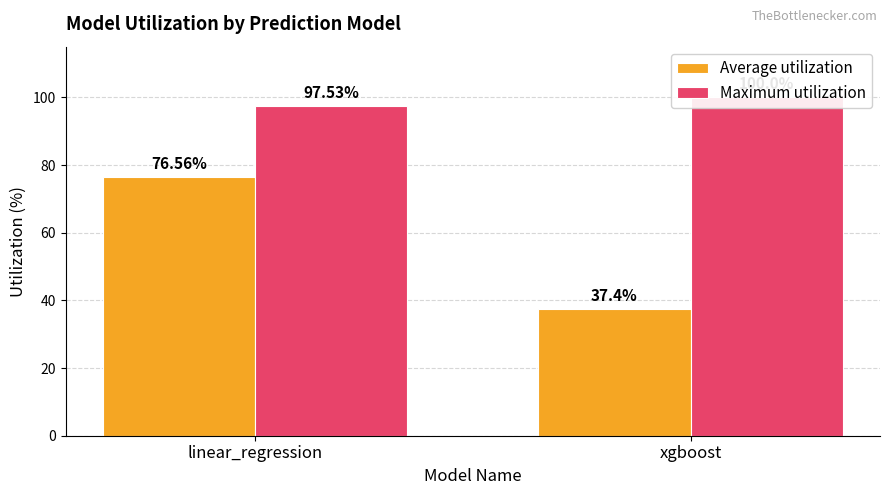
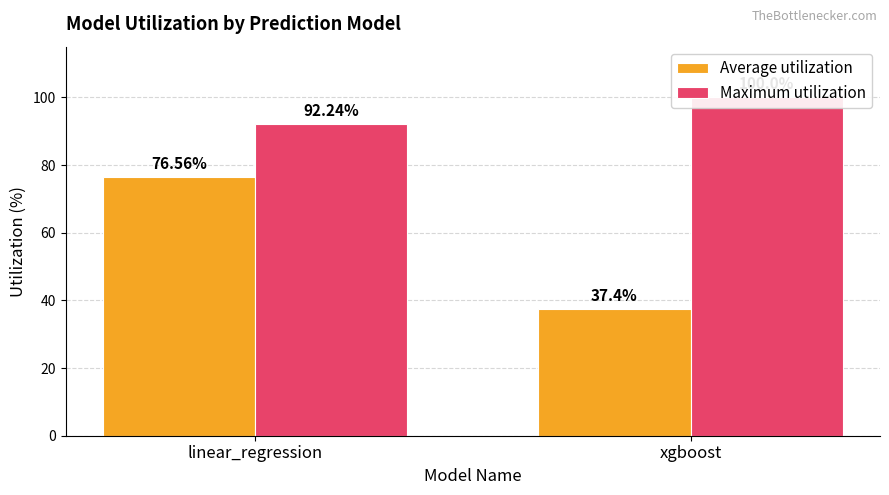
Maximum utilization, linear_regression: 97.53% -> 92.24%
